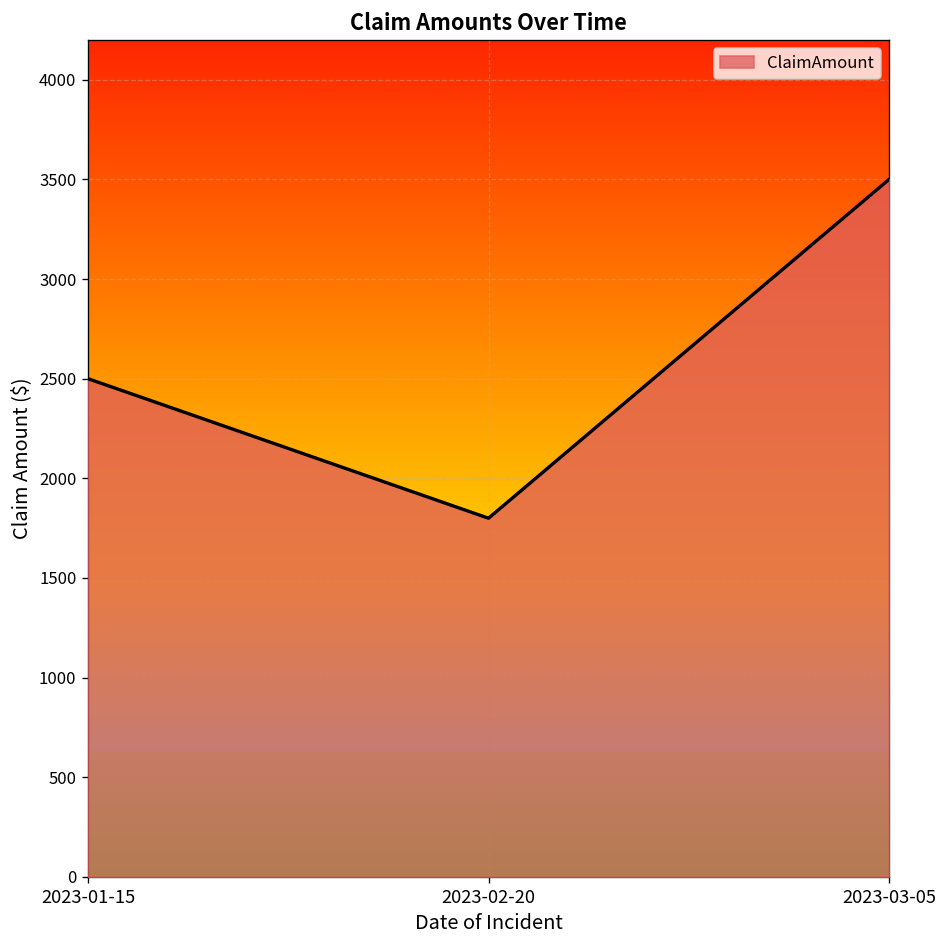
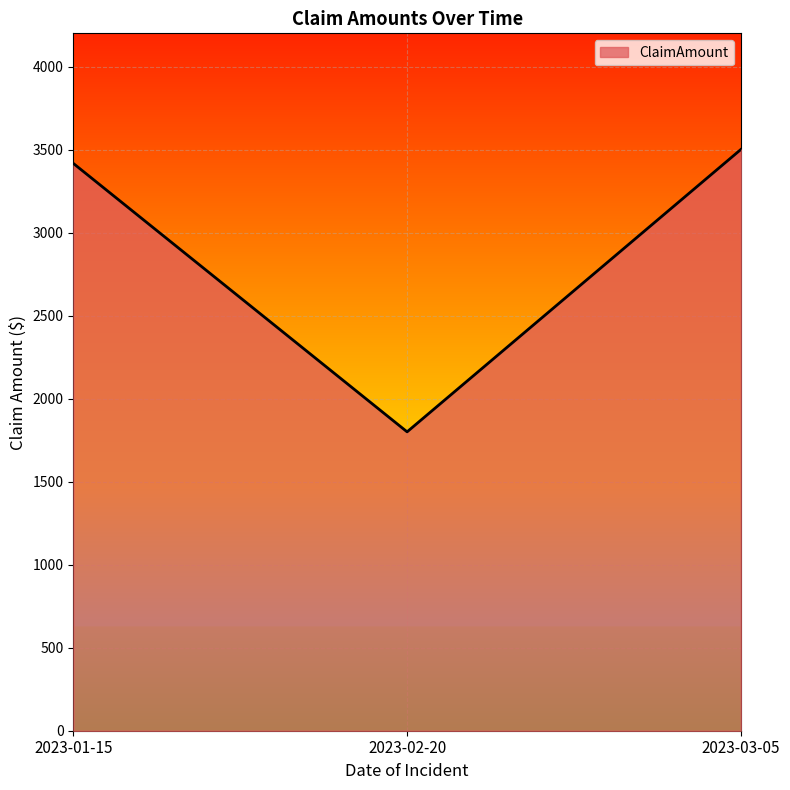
2023-01-15: 2500 -> 3420
